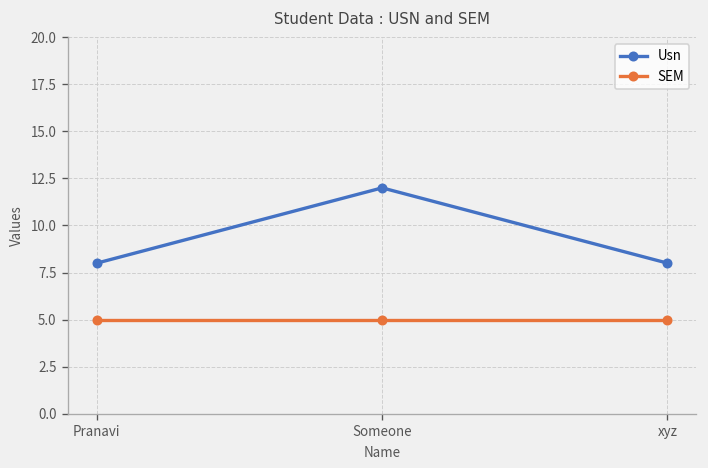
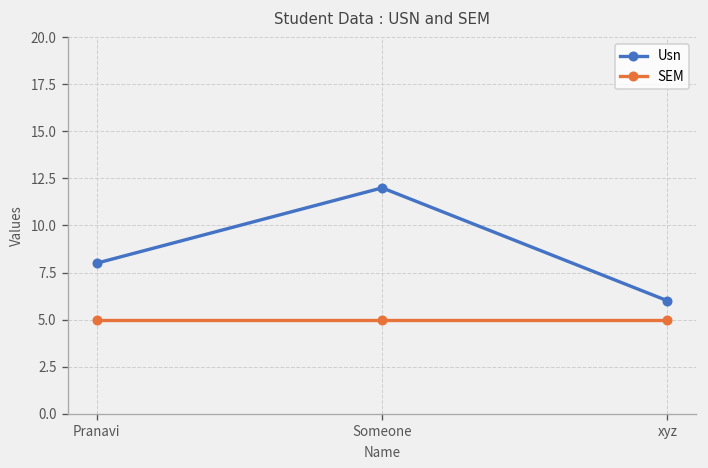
Usn, xyz: 8 -> 6
